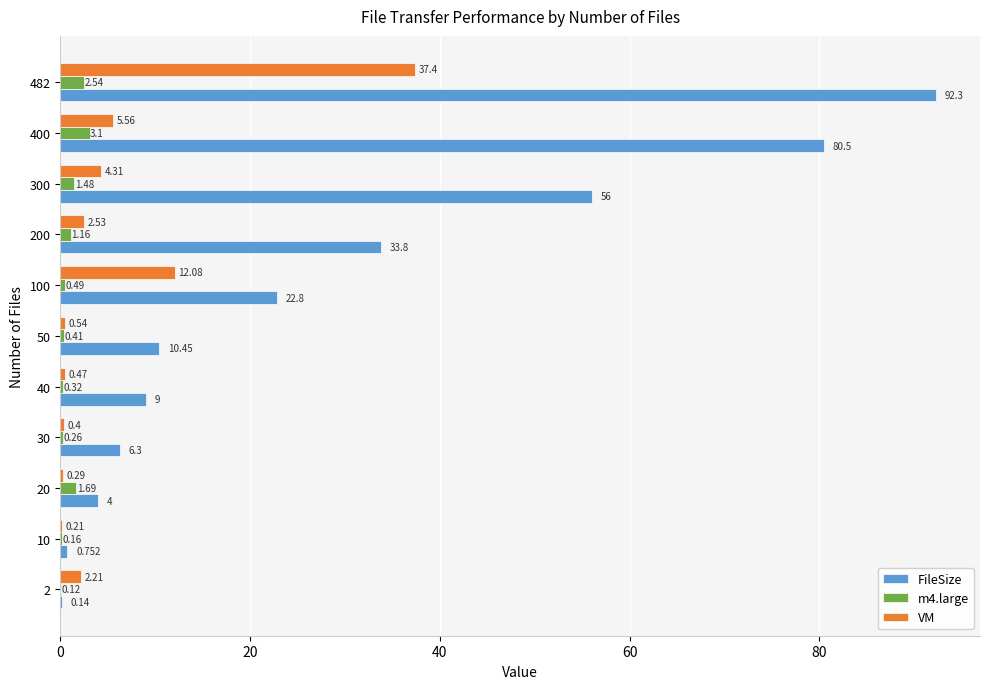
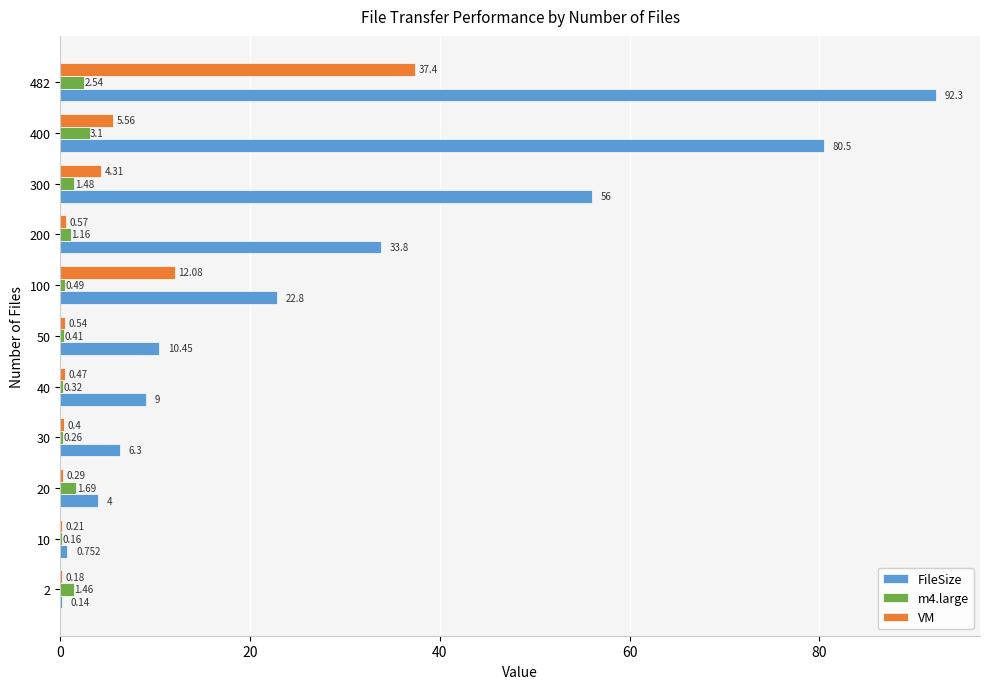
VM, 200: 2.53 -> 0.57
VM, 2: 2.21 -> 0.18
m4.large, 2: 0.12 -> 1.46
